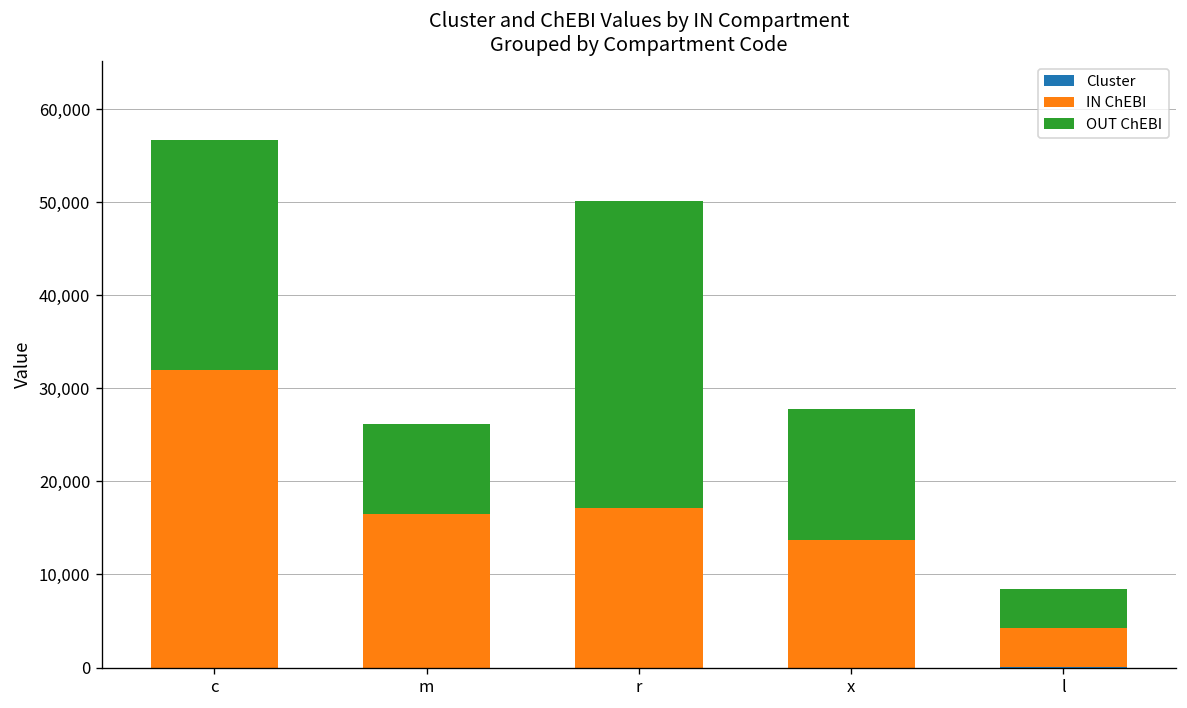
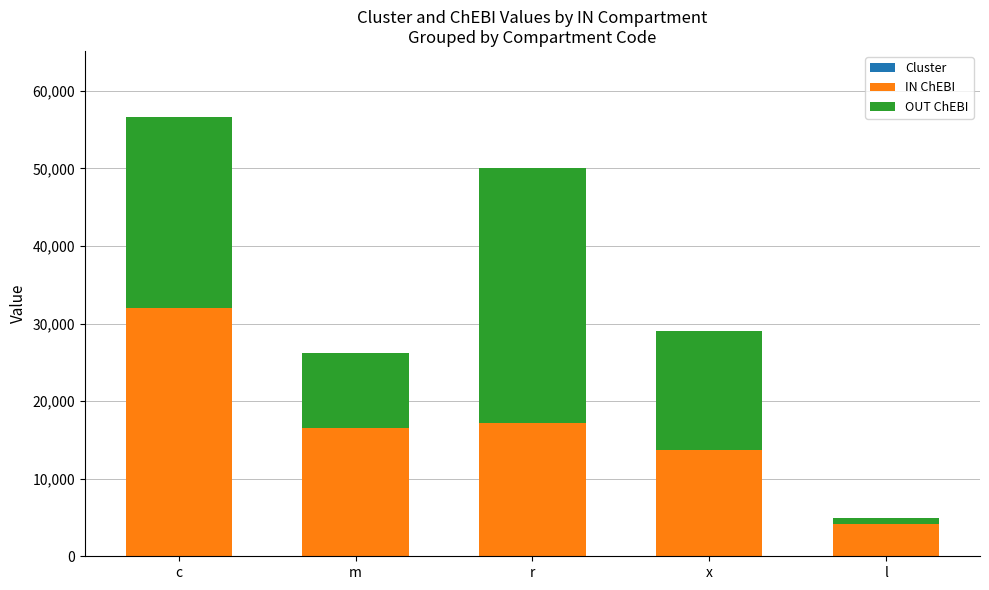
OUT ChEBI, x: 14,000 -> 15,000
OUT ChEBI, l: 4,000 -> 1,000
